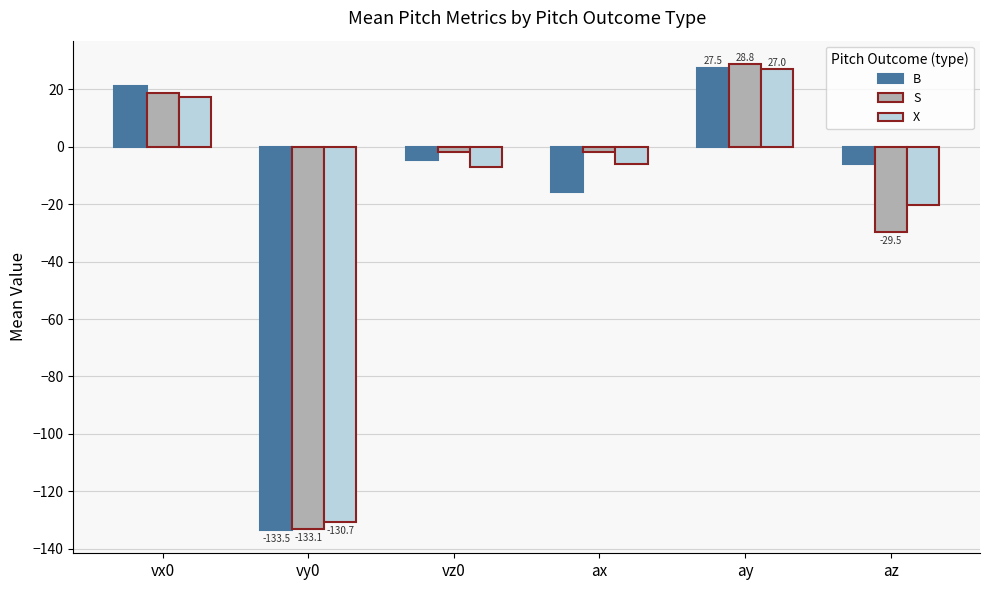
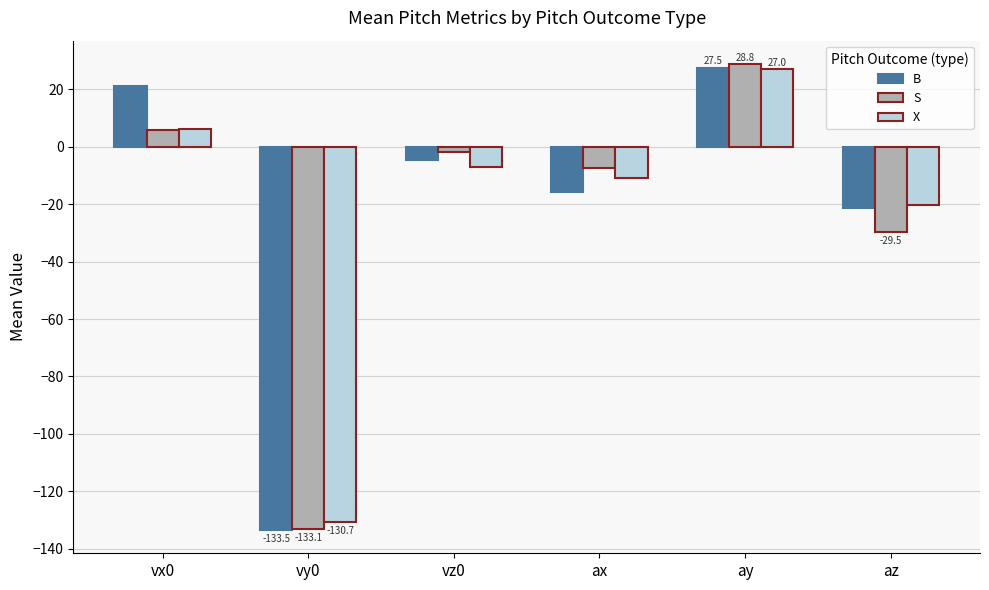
S, vx0: 19 -> 6
X, vx0: 17 -> 6
S, ax: -2 -> -7
X, ax: -6 -> -11
B, az: -6 -> -21
